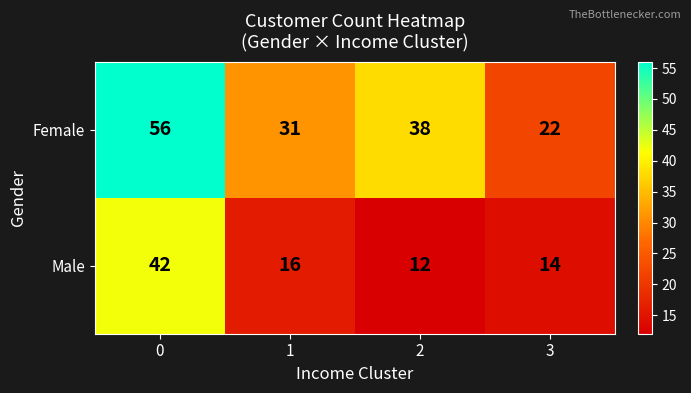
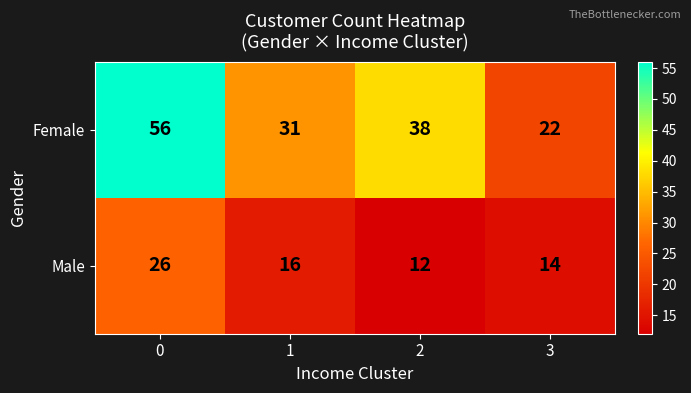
Male, 0: 42 -> 26
